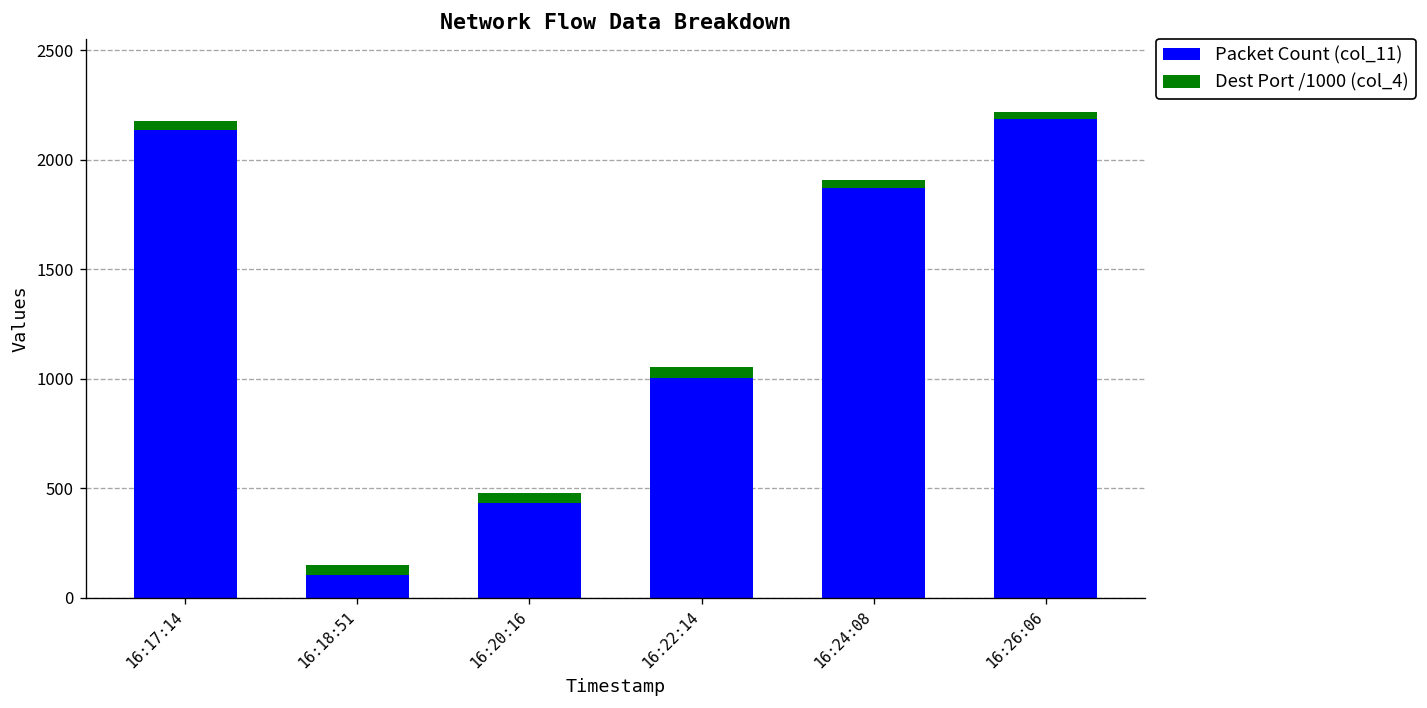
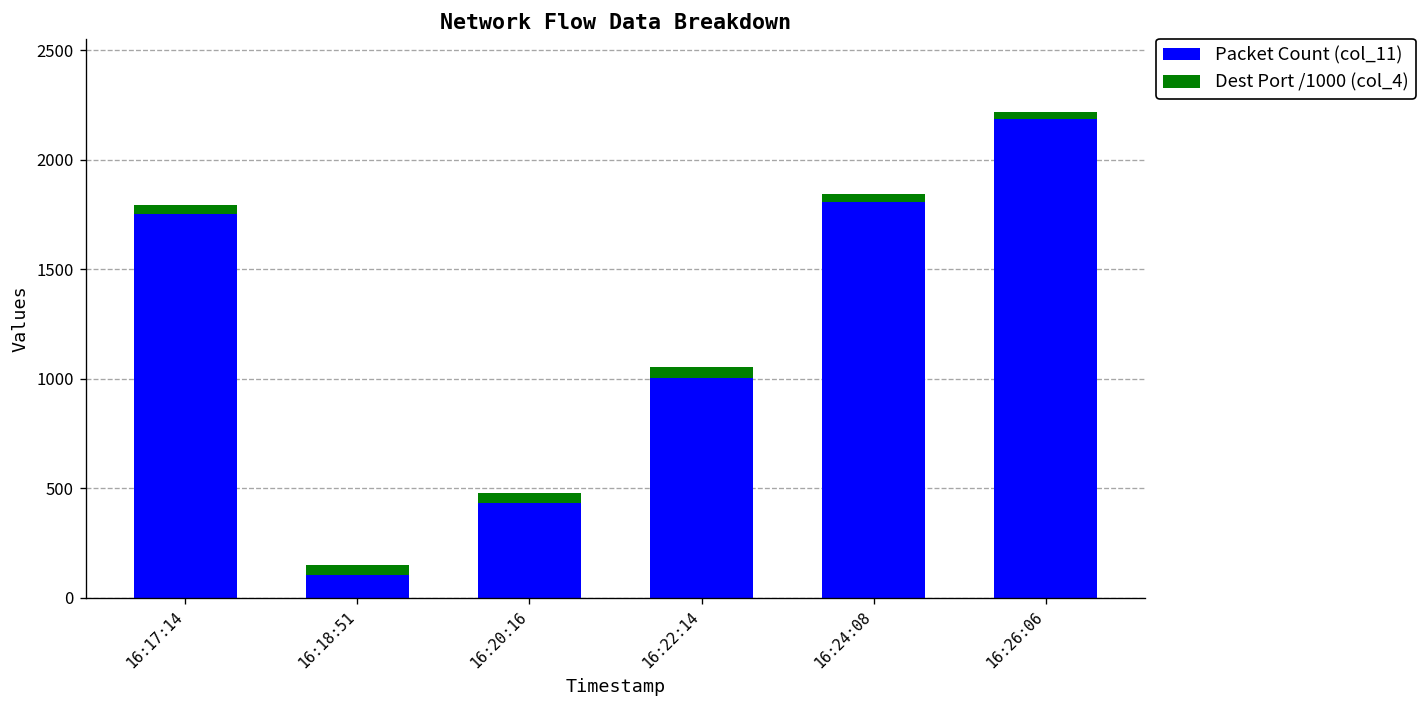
Packet Count (col_11), 16:17:14: 2140 -> 1750
Packet Count (col_11), 16:24:08: 1870 -> 1810
